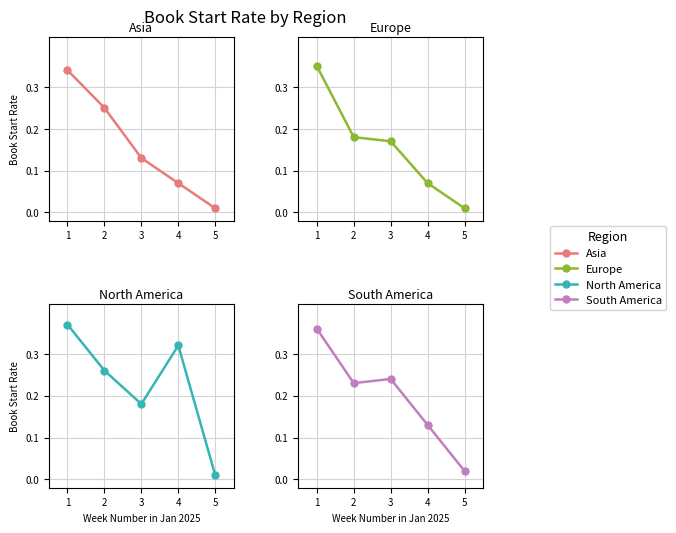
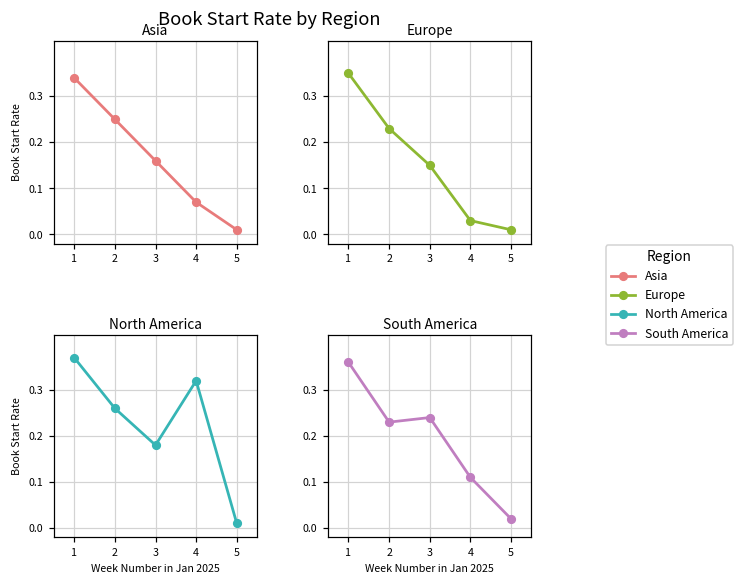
Asia, 3: 0.13 -> 0.16
Europe, 2: 0.18 -> 0.23
Europe, 3: 0.17 -> 0.15
Europe, 4: 0.07 -> 0.03
South America, 4: 0.13 -> 0.11
